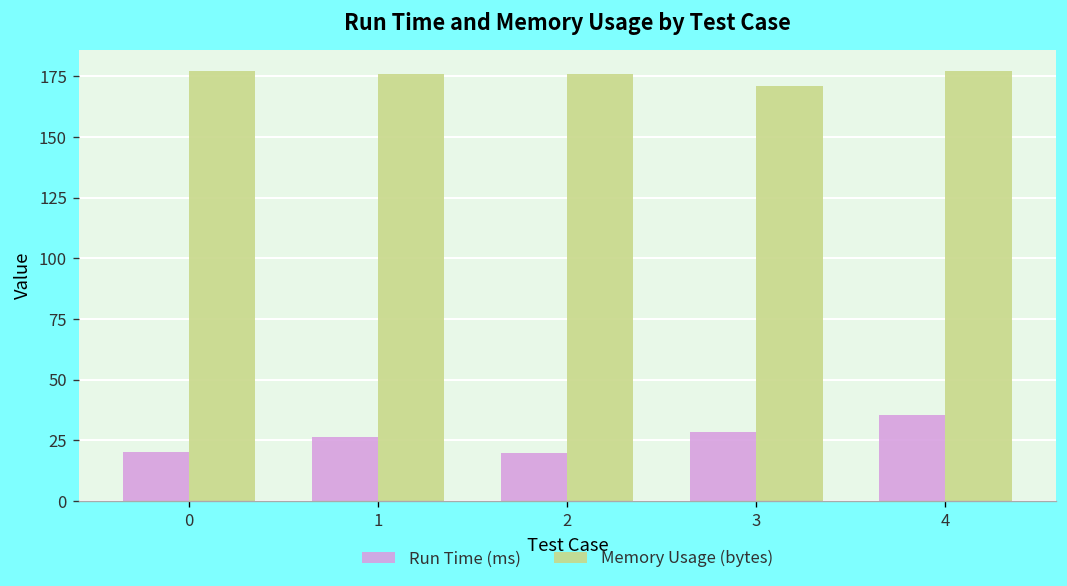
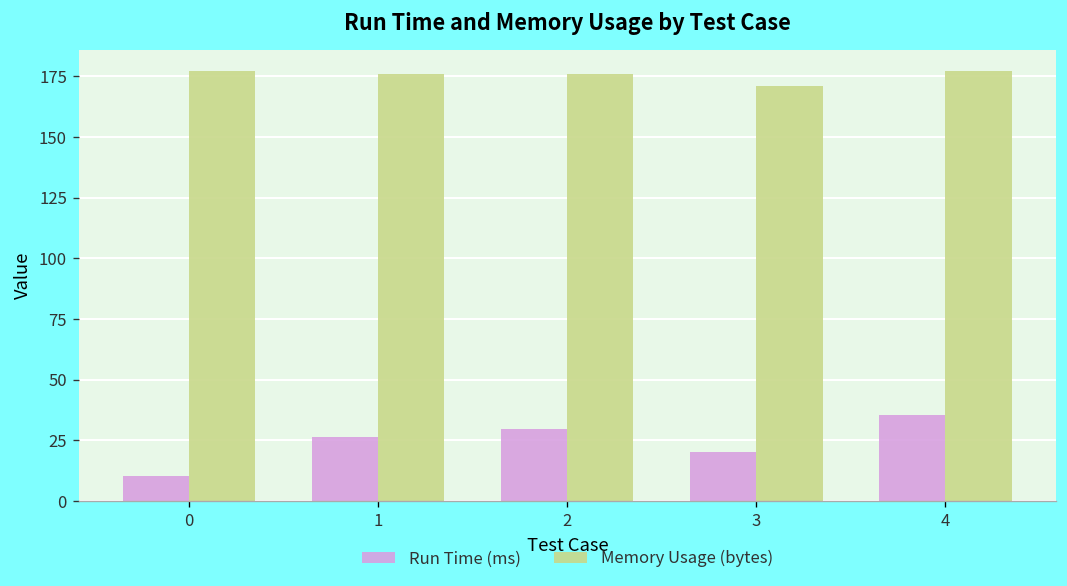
Run Time (ms), 0: 20 -> 10
Run Time (ms), 2: 20 -> 30
Run Time (ms), 3: 29 -> 20
